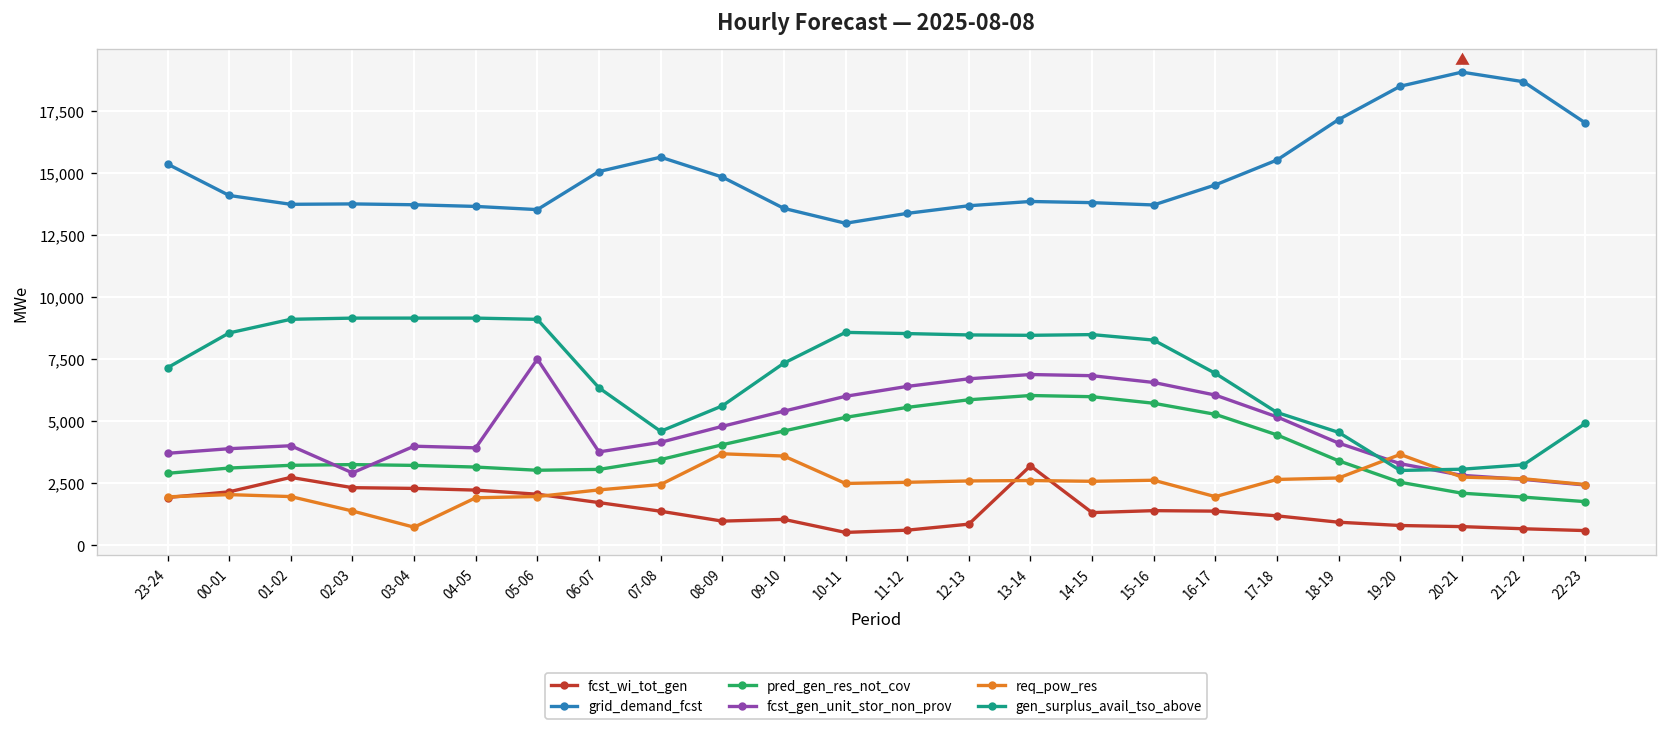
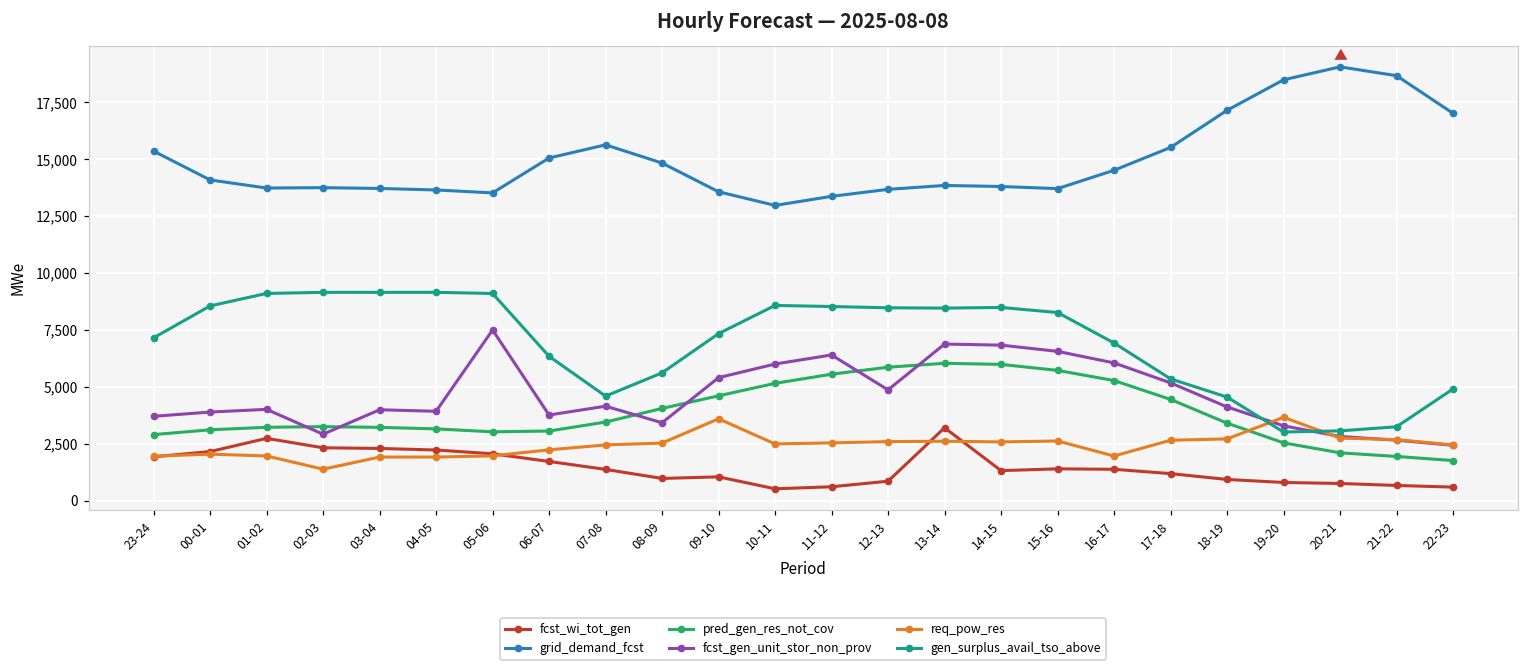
req_pow_res, 03-04: 700 -> 1,900
fcst_gen_unit_stor_non_prov, 08-09: 4,800 -> 3,400
req_pow_res, 08-09: 3,700 -> 2,500
fcst_gen_unit_stor_non_prov, 12-13: 6,700 -> 4,900
